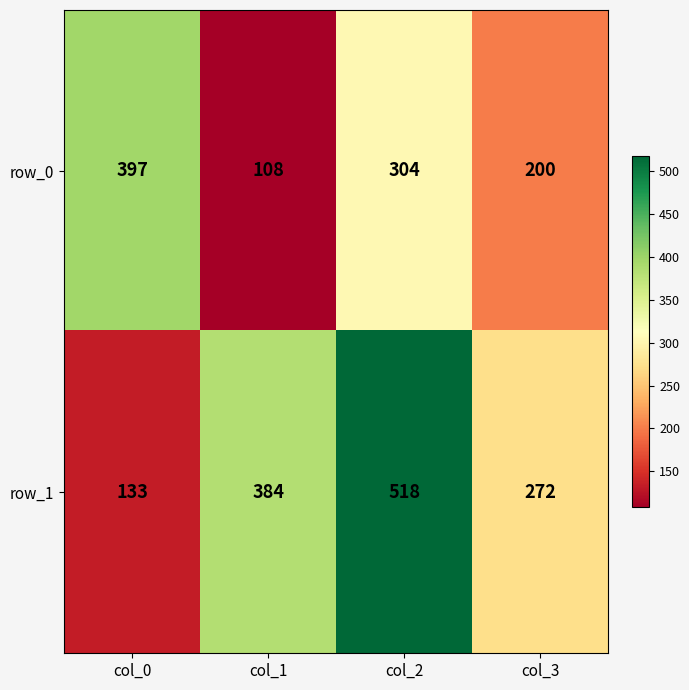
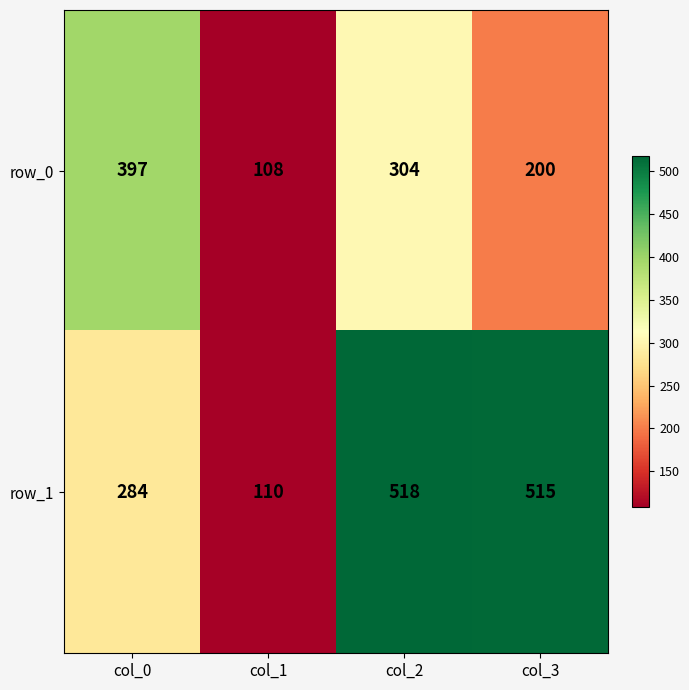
row_1, col_0: 133 -> 284
row_1, col_1: 384 -> 110
row_1, col_3: 272 -> 515
